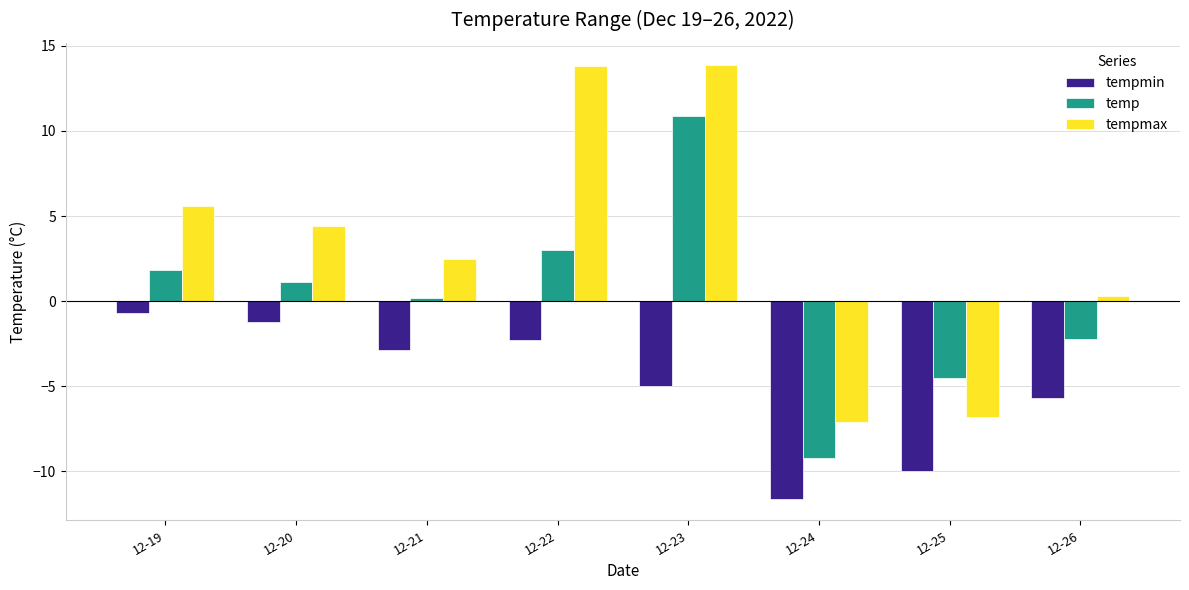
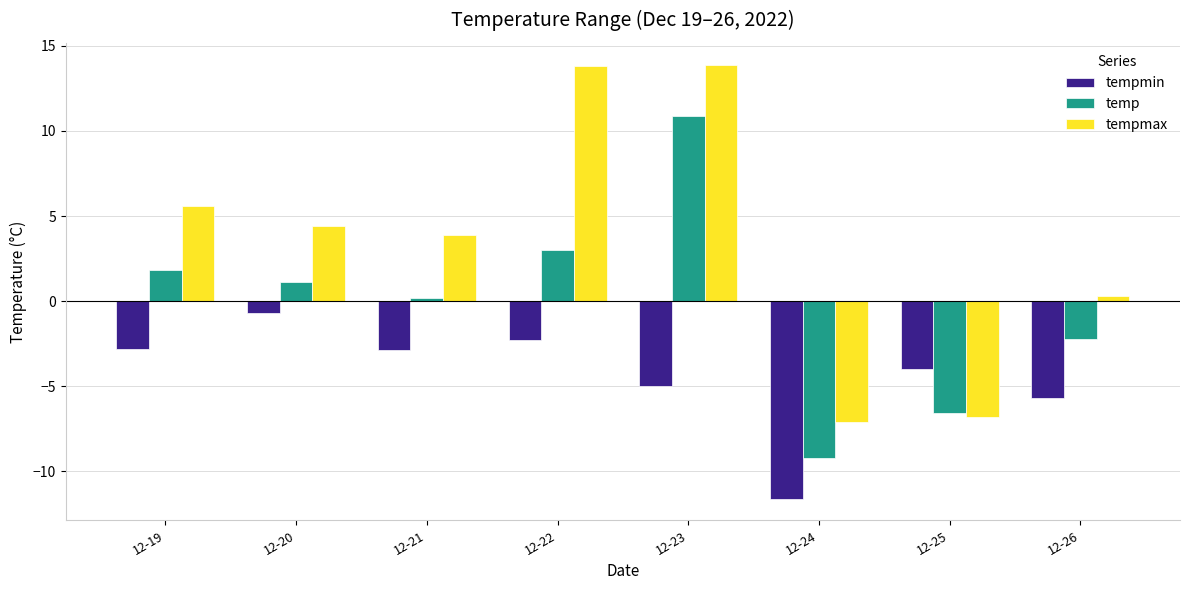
tempmin, 12-19: -0.7 -> -2.8
tempmin, 12-20: -1.2 -> -0.7
tempmax, 12-21: 2.5 -> 3.9
tempmin, 12-25: -10 -> -4
temp, 12-25: -4.5 -> -6.6
